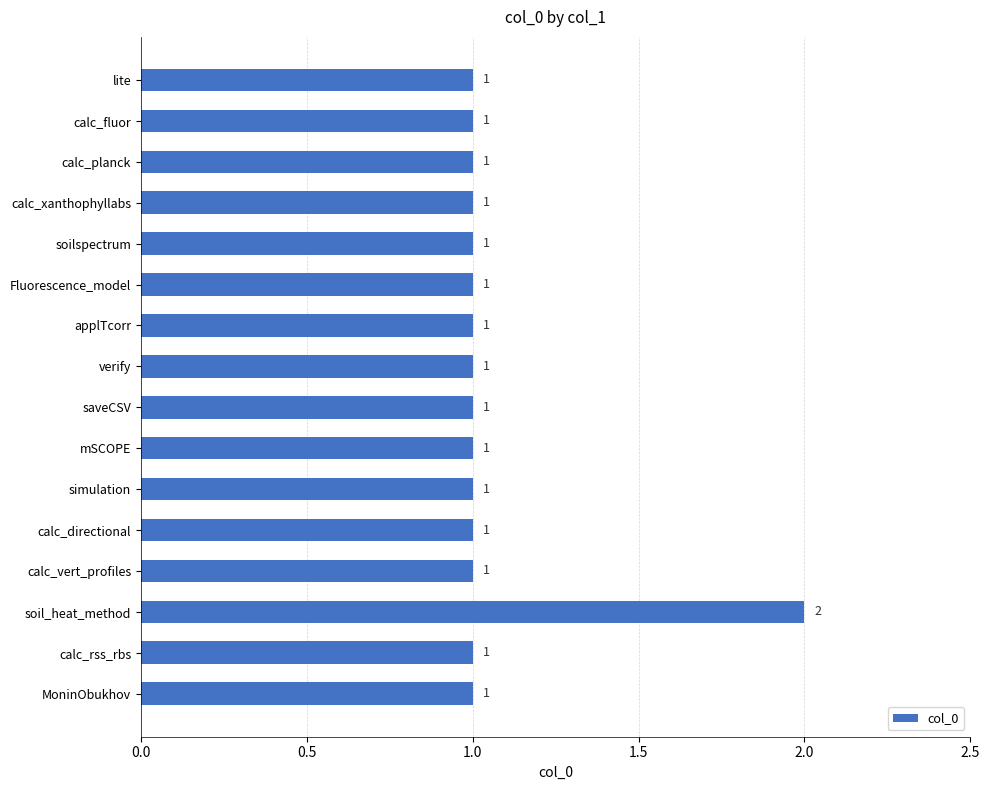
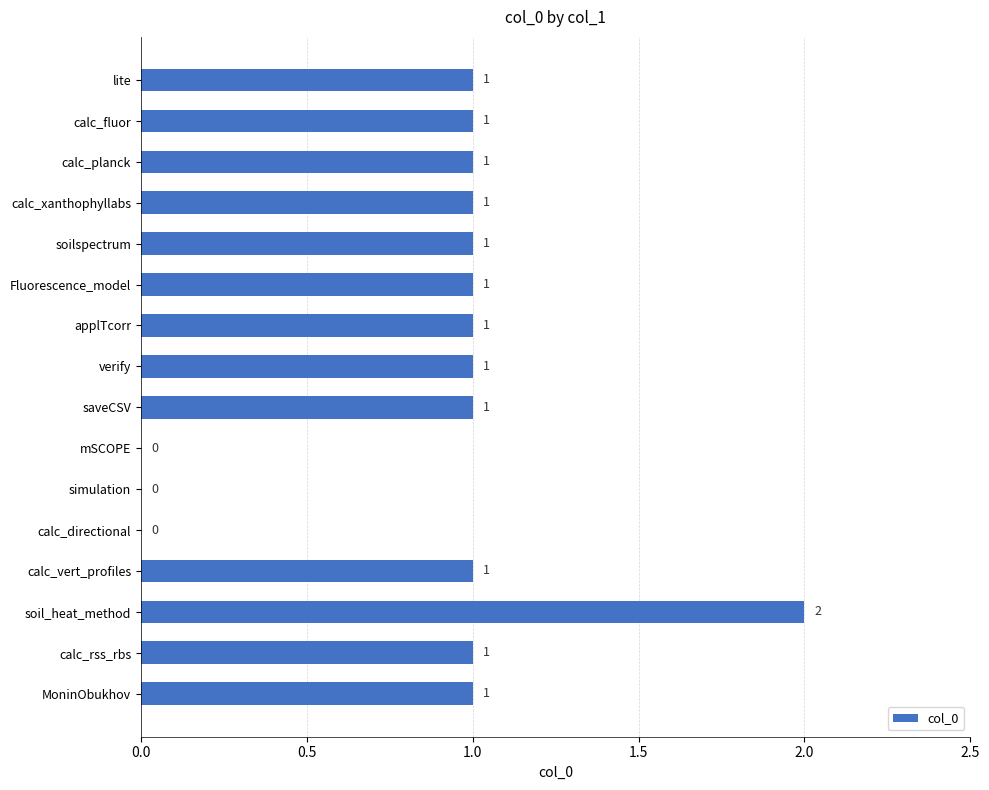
mSCOPE: 1 -> 0
simulation: 1 -> 0
calc_directional: 1 -> 0
